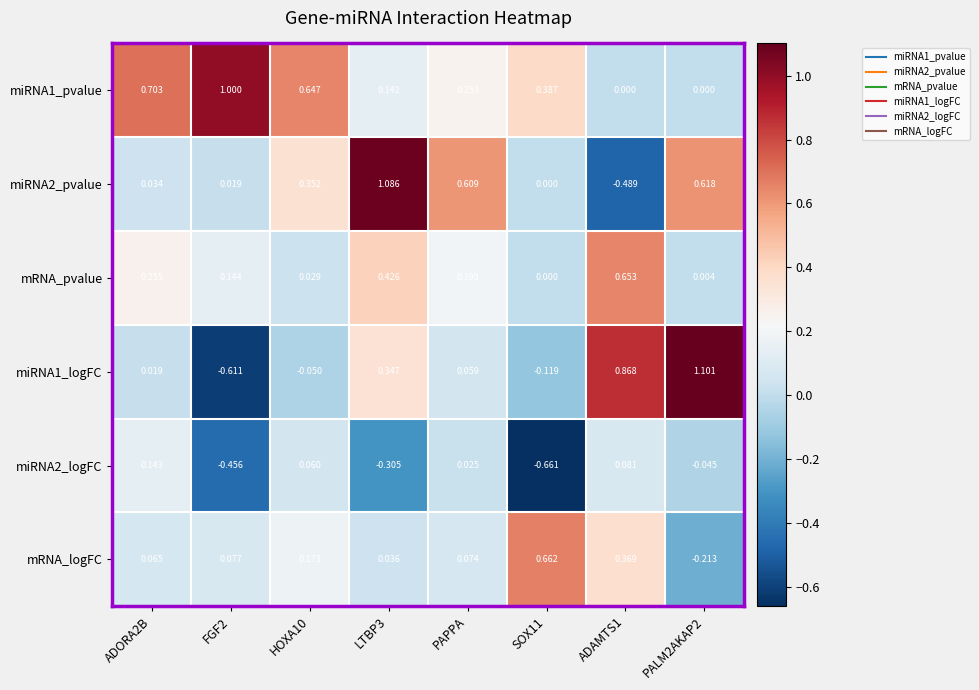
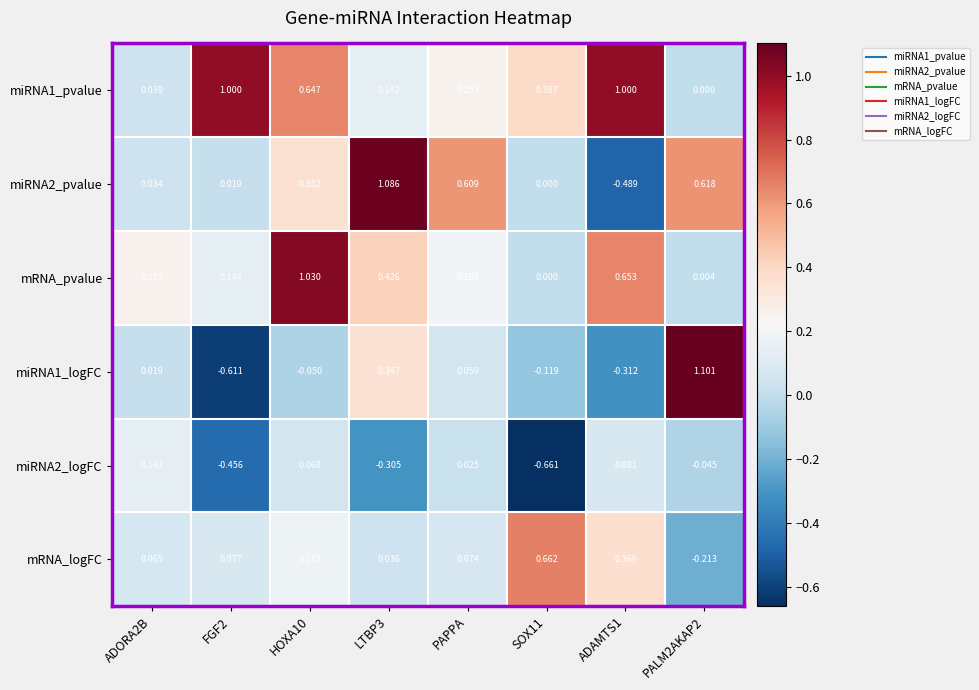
miRNA1_pvalue, ADORA2B: 0.703 -> 0.039
miRNA1_pvalue, ADAMTS1: 0.000 -> 1.000
mRNA_pvalue, HOXA10: 0.029 -> 1.030
miRNA1_logFC, ADAMTS1: 0.868 -> -0.312
